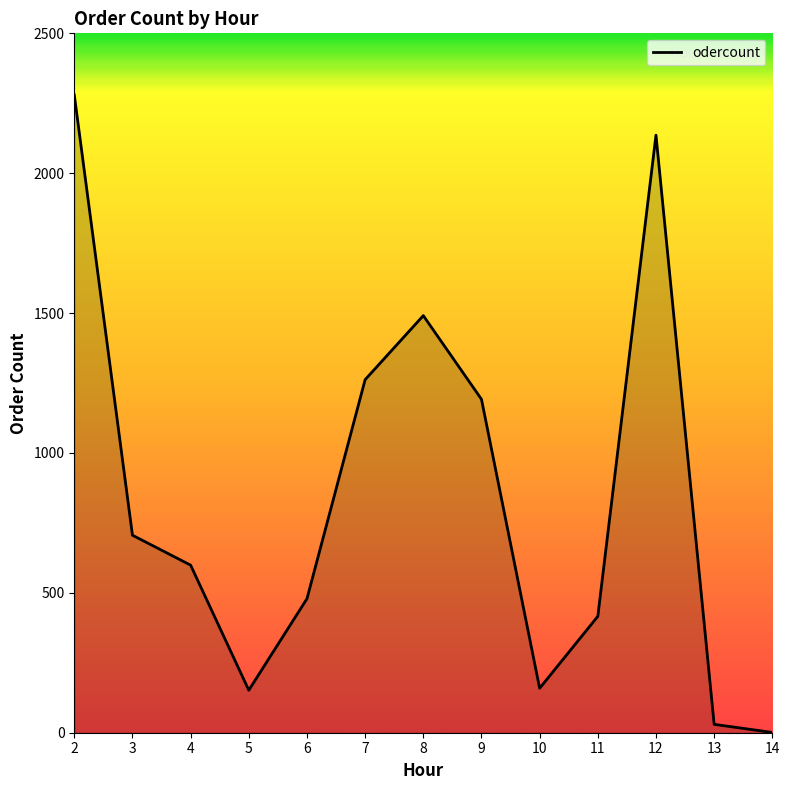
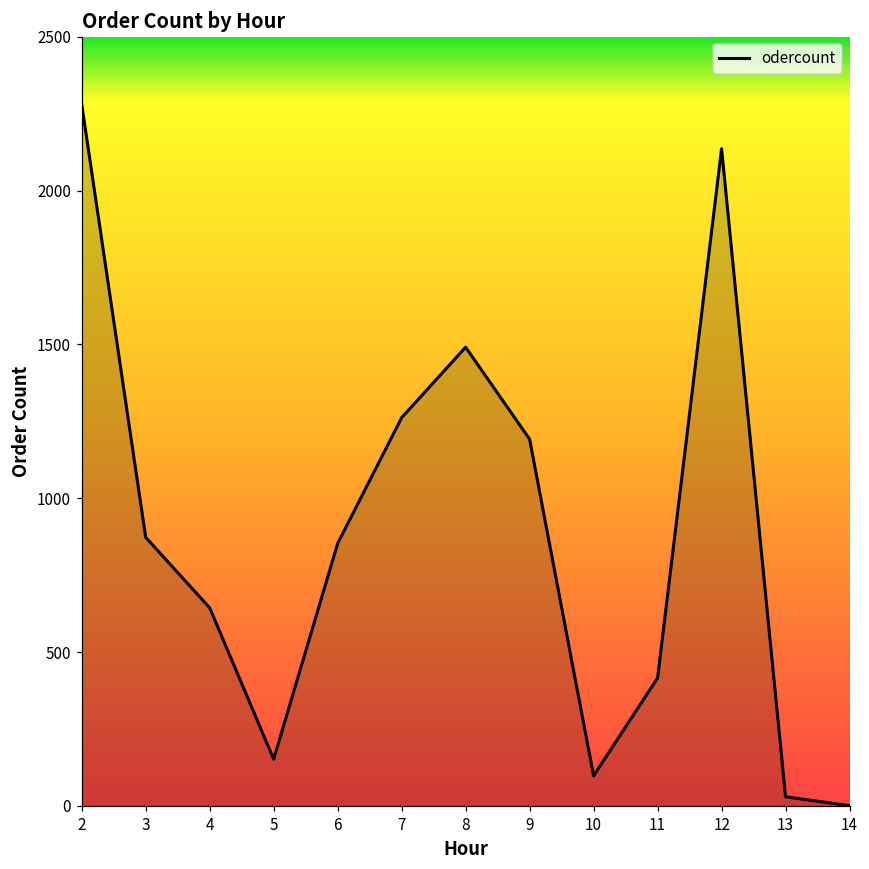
3: 710 -> 870
4: 600 -> 640
6: 480 -> 850
10: 160 -> 100
